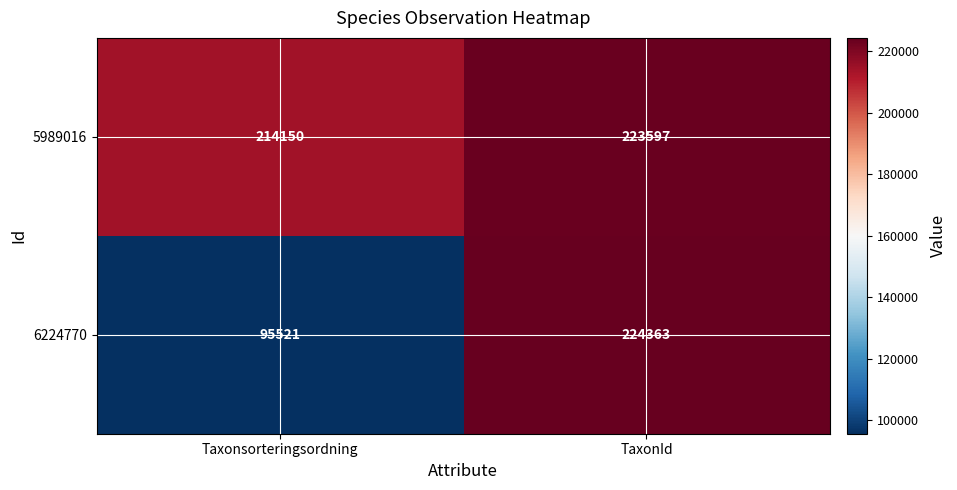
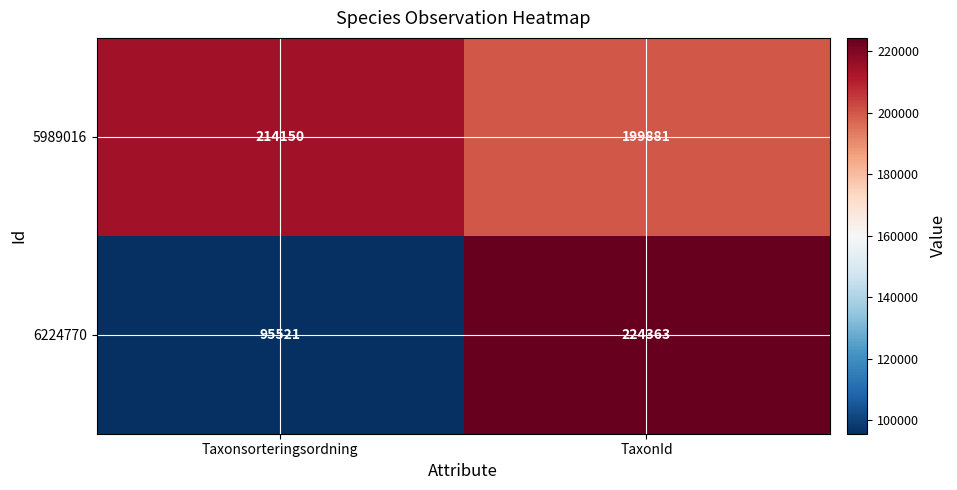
5989016, TaxonId: 223597 -> 199881
